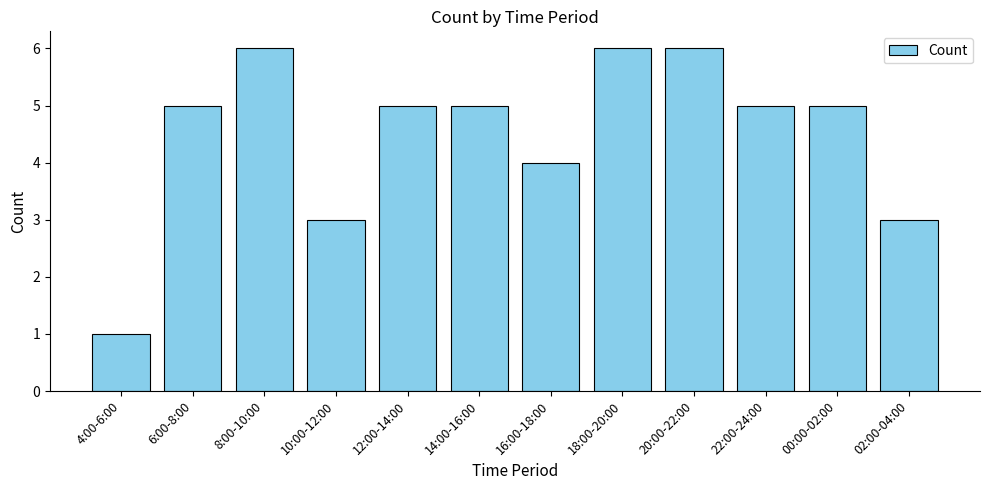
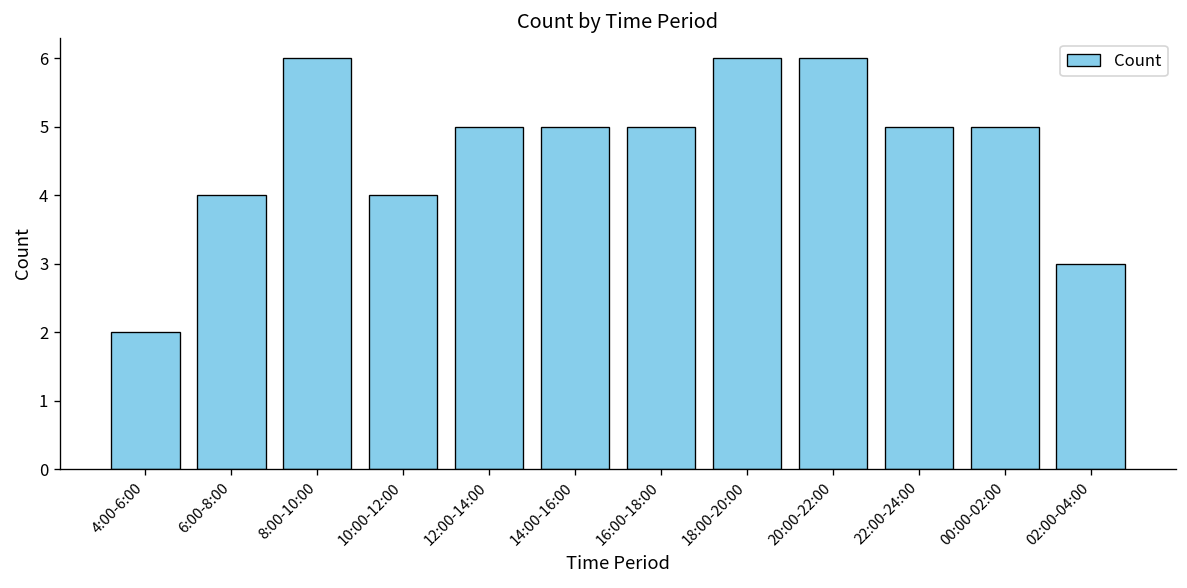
4:00-6:00: 1 -> 2
6:00-8:00: 5 -> 4
10:00-12:00: 3 -> 4
16:00-18:00: 4 -> 5
